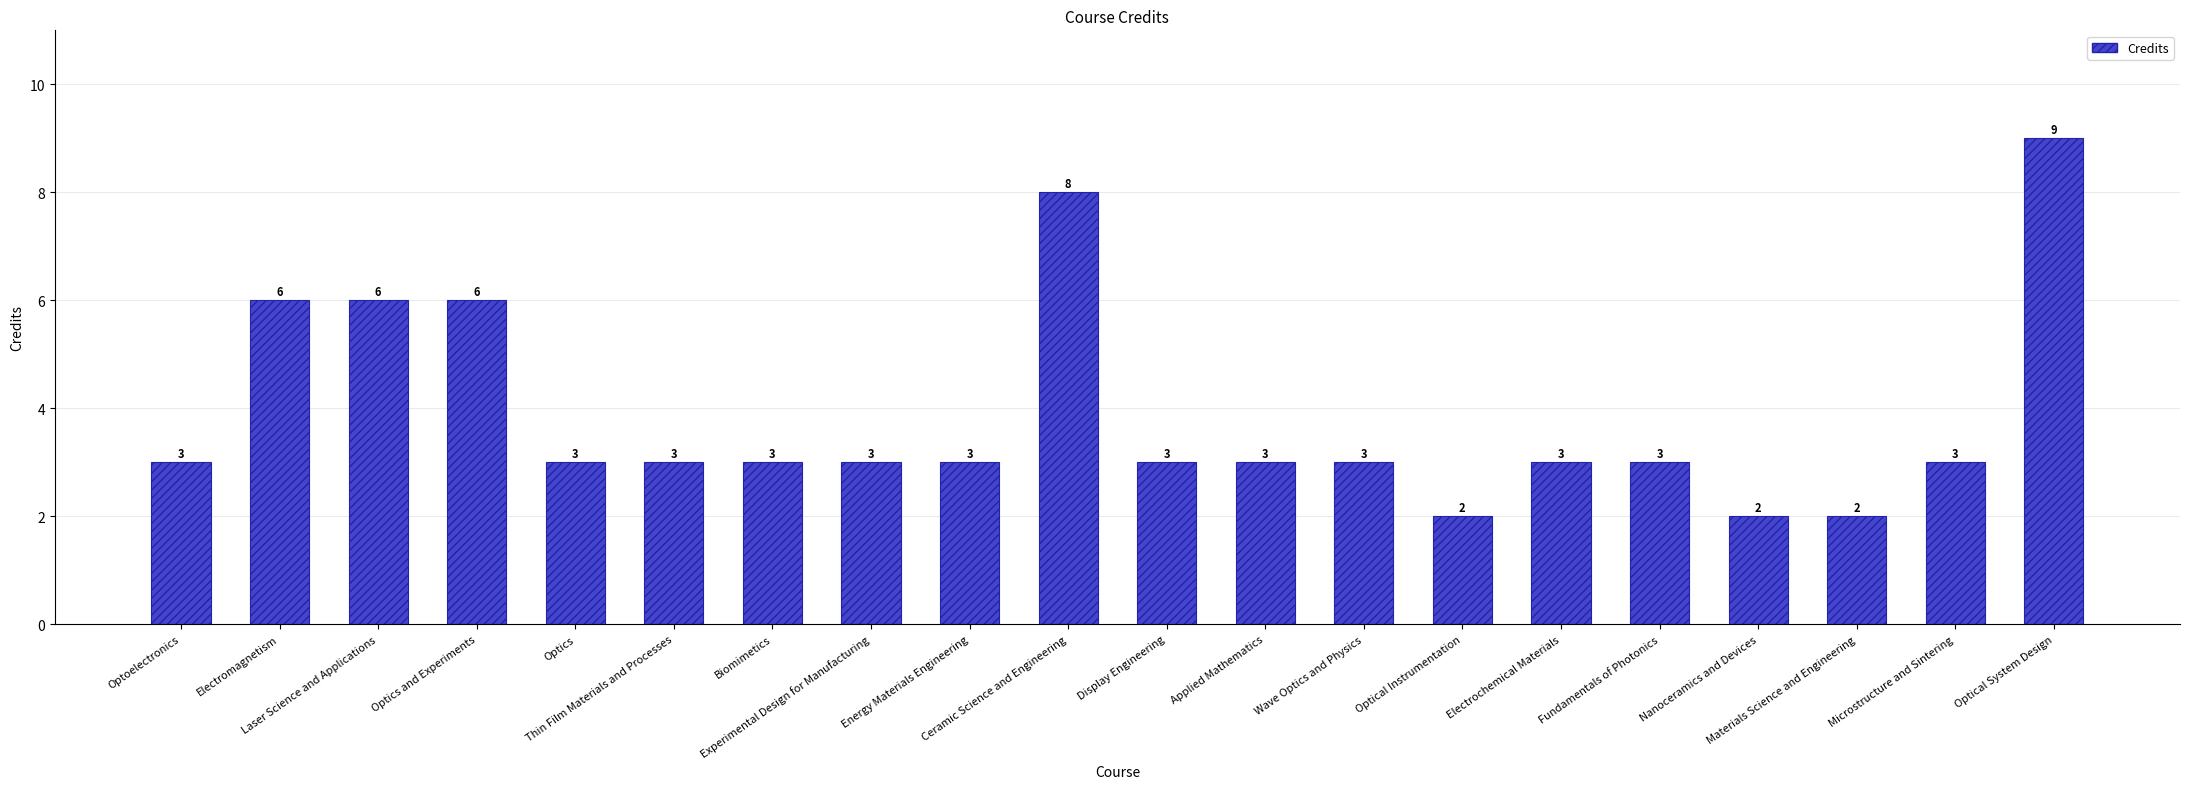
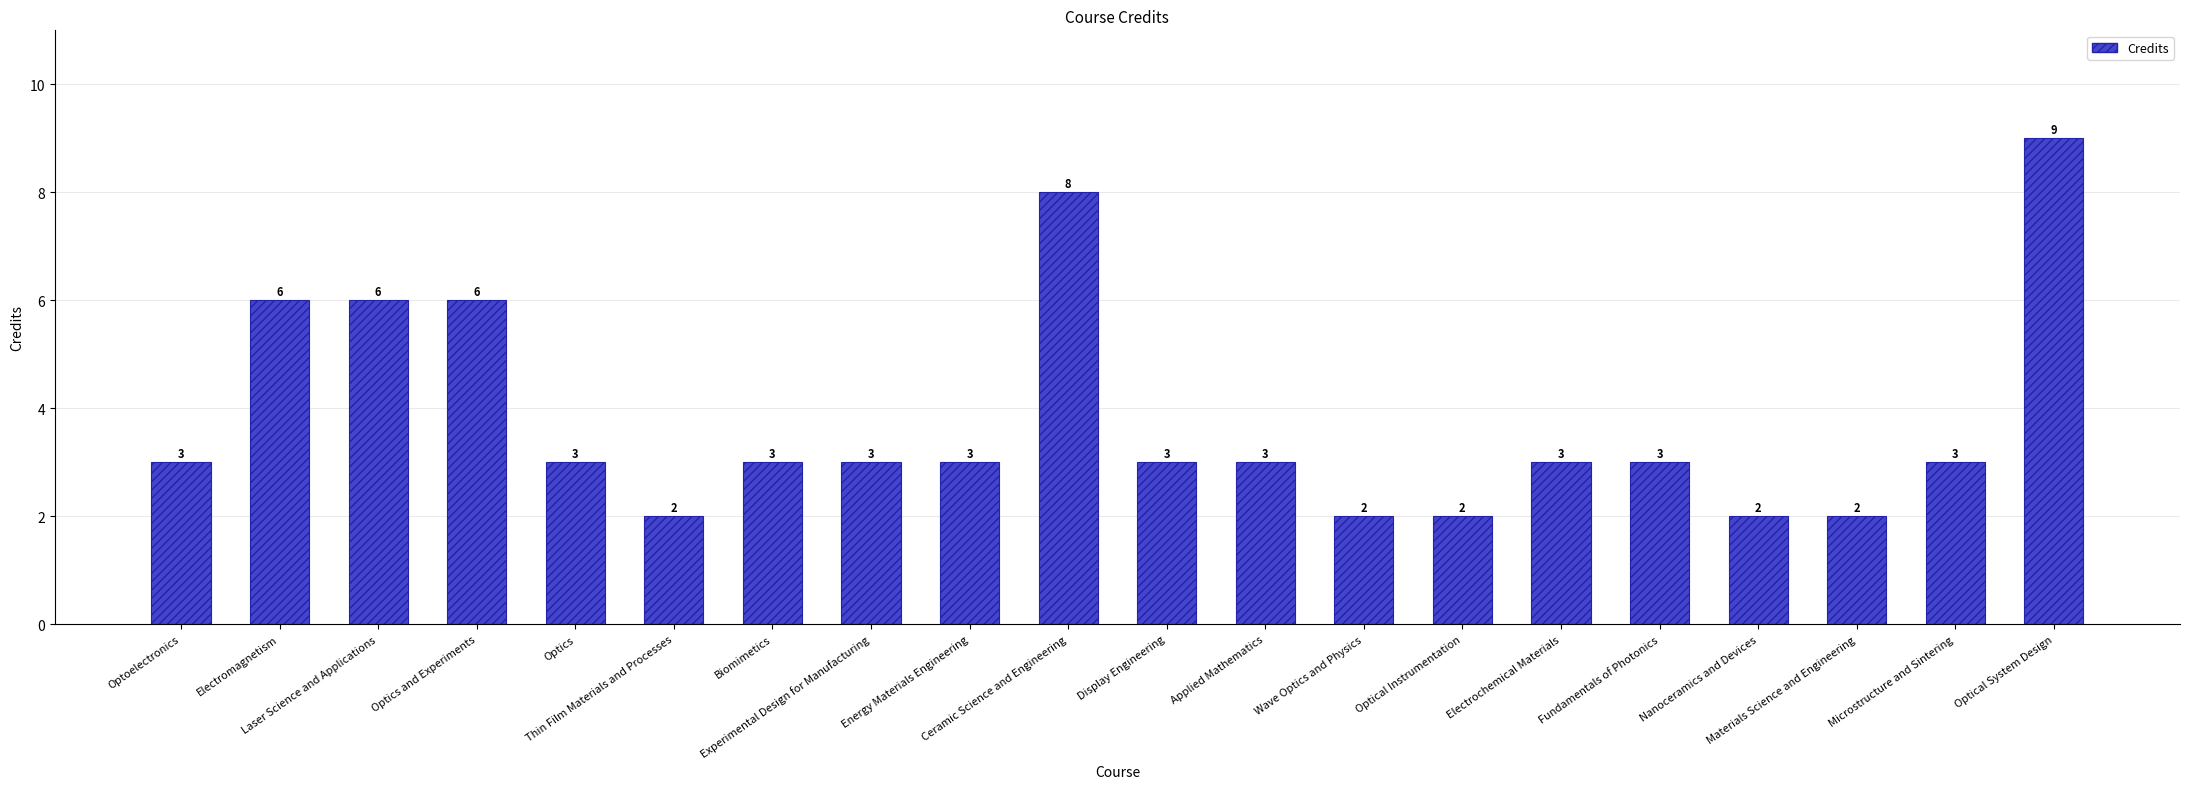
Thin Film Materials and Processes: 3 -> 2
Wave Optics and Physics: 3 -> 2
